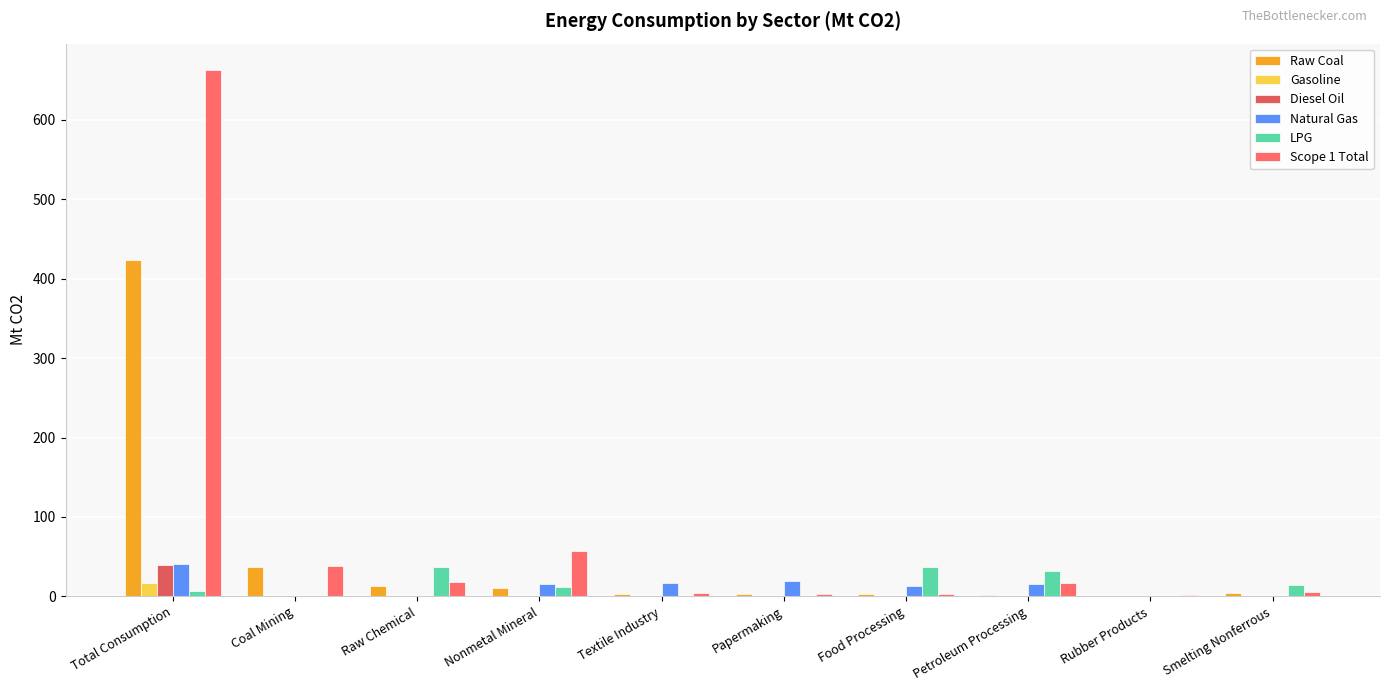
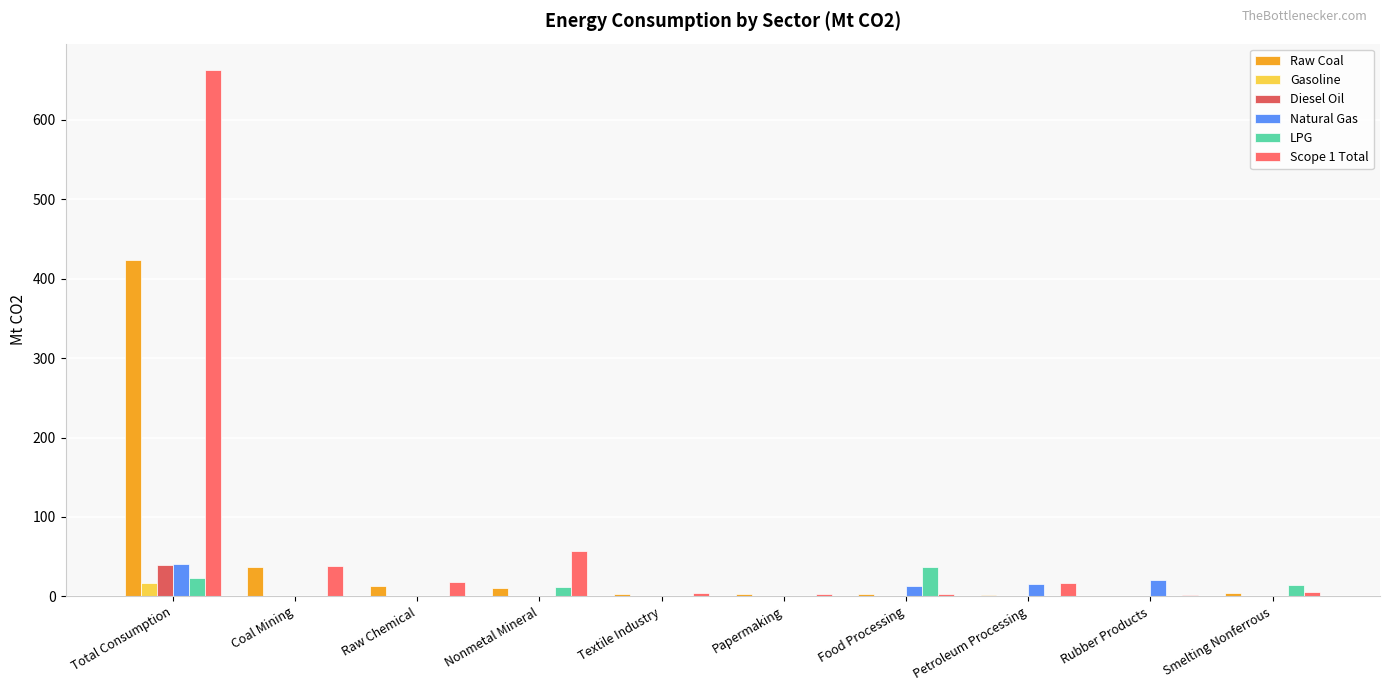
LPG, Total Consumption: 10 -> 20
LPG, Raw Chemical: 40 -> 0
Natural Gas, Nonmetal Mineral: 20 -> 0
Natural Gas, Textile Industry: 20 -> 0
Natural Gas, Papermaking: 20 -> 0
LPG, Petroleum Processing: 30 -> 0
Natural Gas, Rubber Products: 0 -> 20
